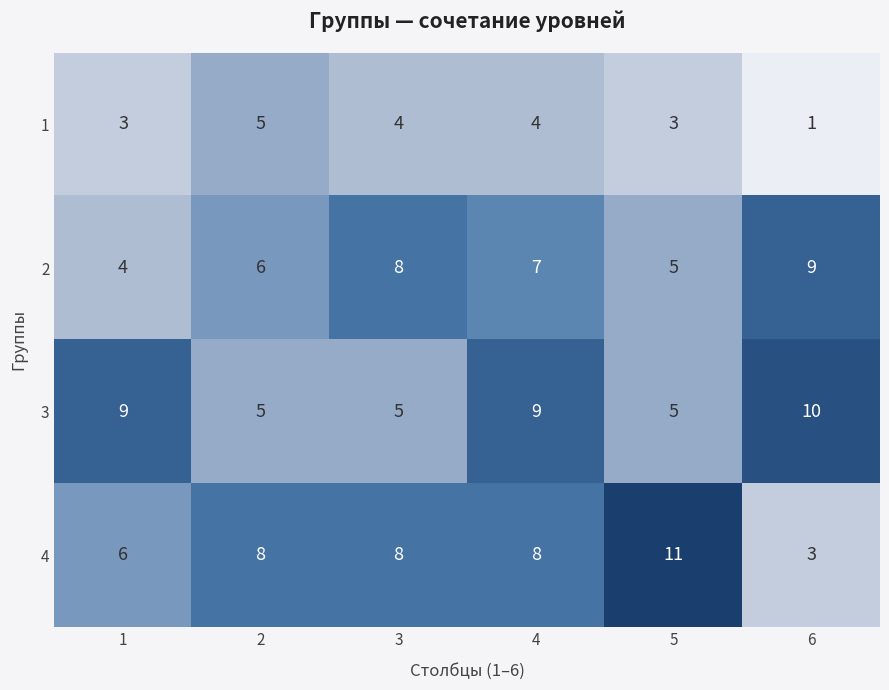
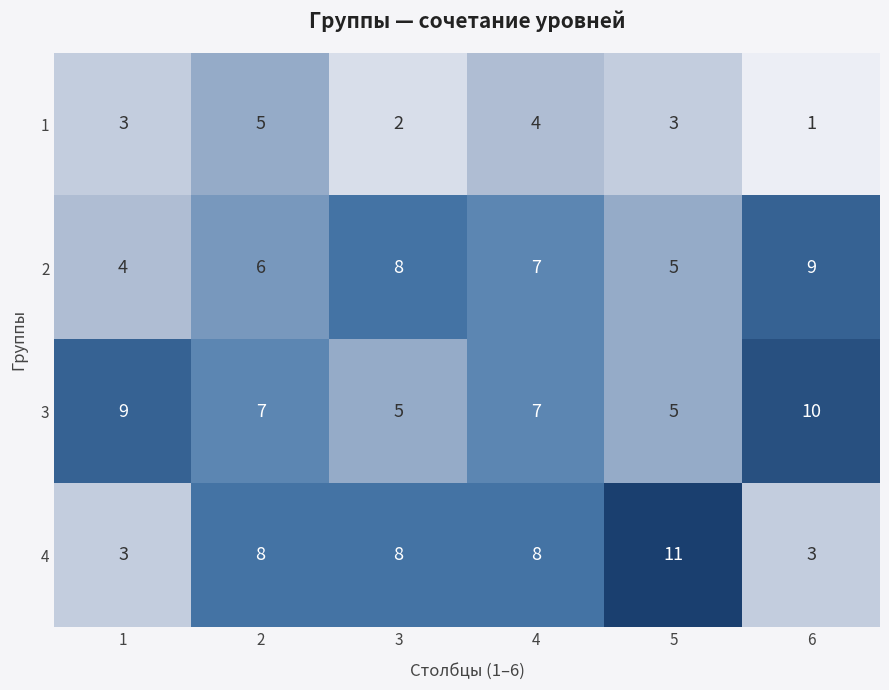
1, 3: 4 -> 2
3, 2: 5 -> 7
3, 4: 9 -> 7
4, 1: 6 -> 3
